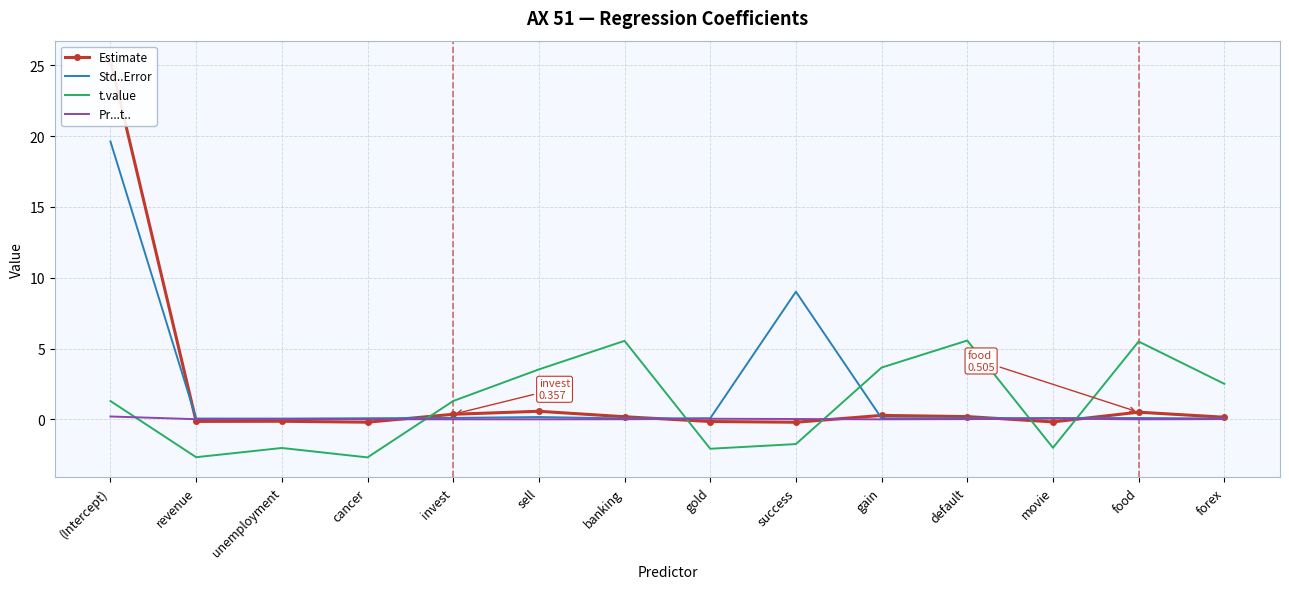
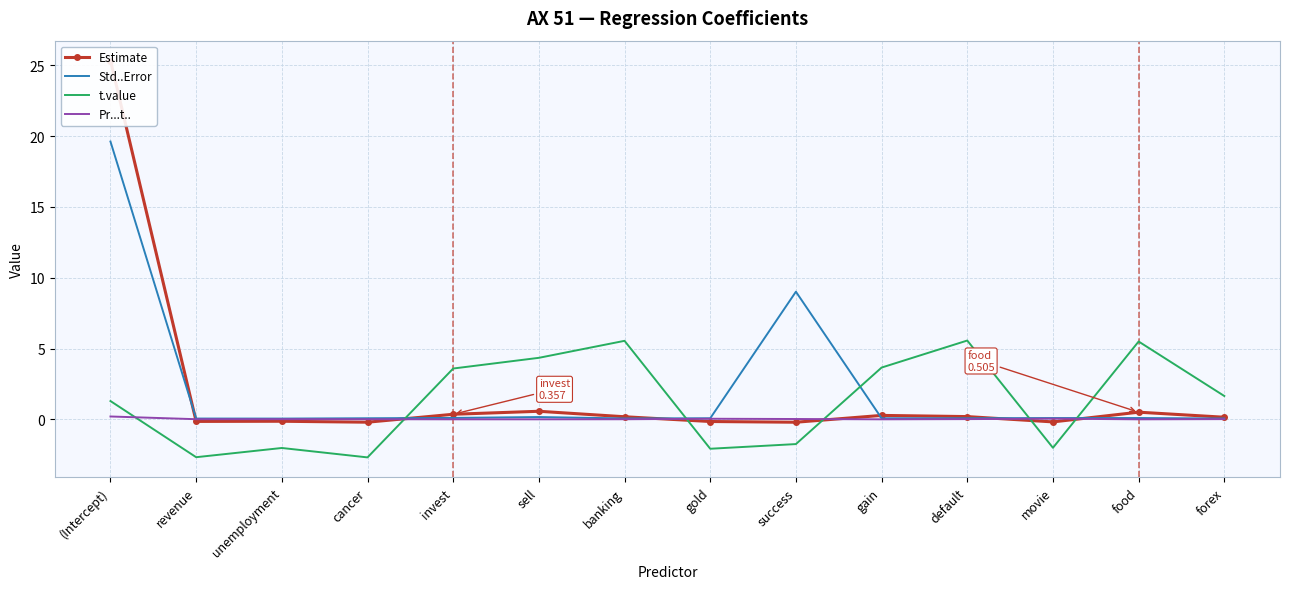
t.value, invest: 1.3 -> 3.6
t.value, sell: 3.5 -> 4.3
t.value, forex: 2.5 -> 1.6
